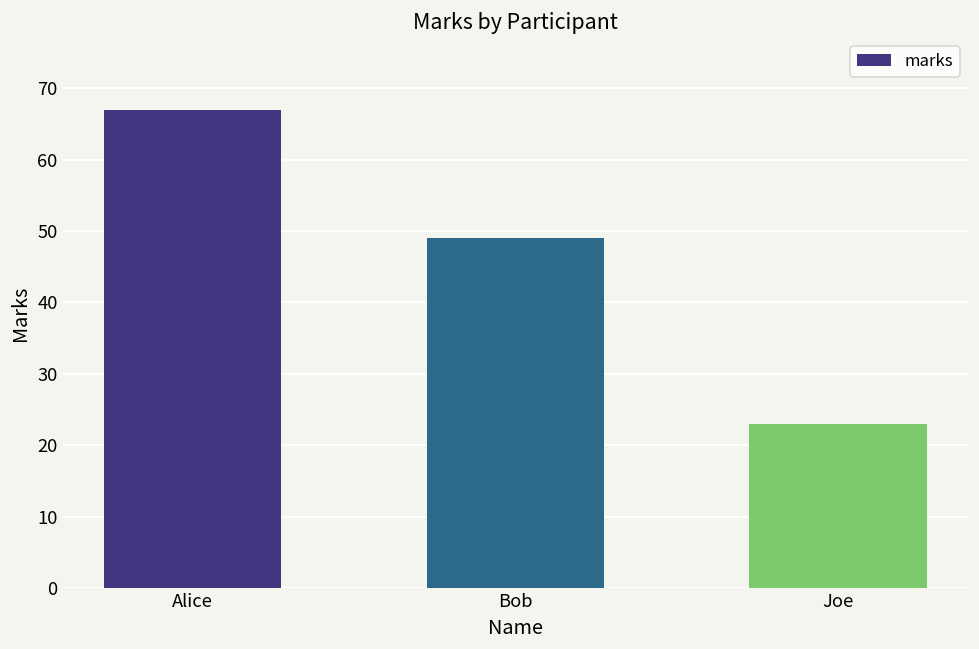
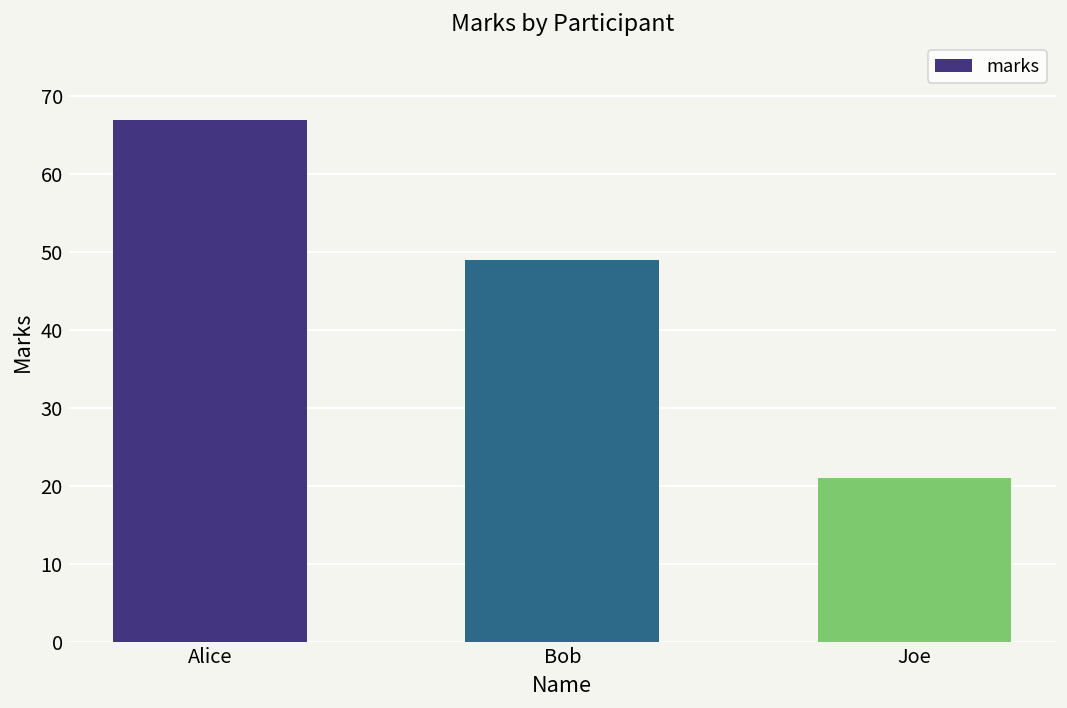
Joe: 23 -> 21
